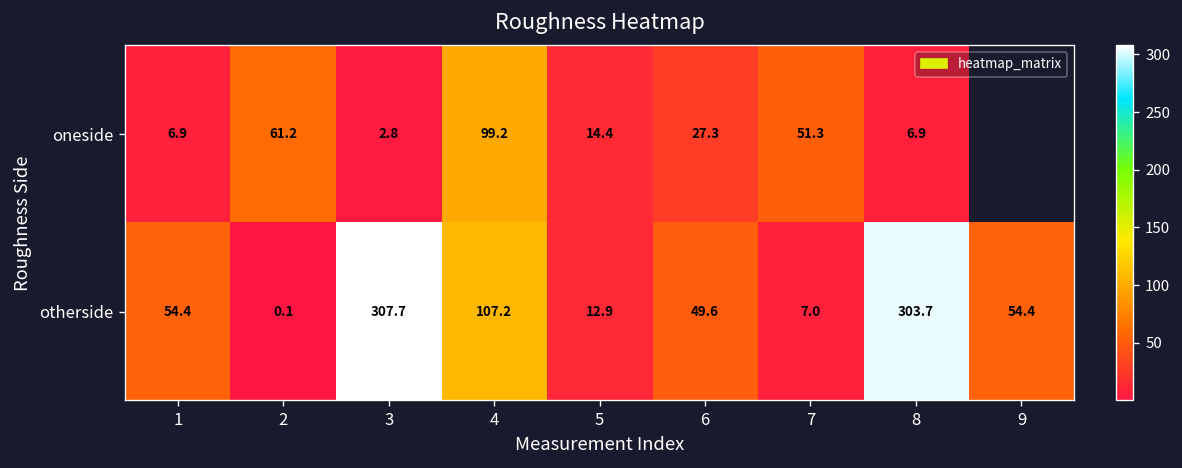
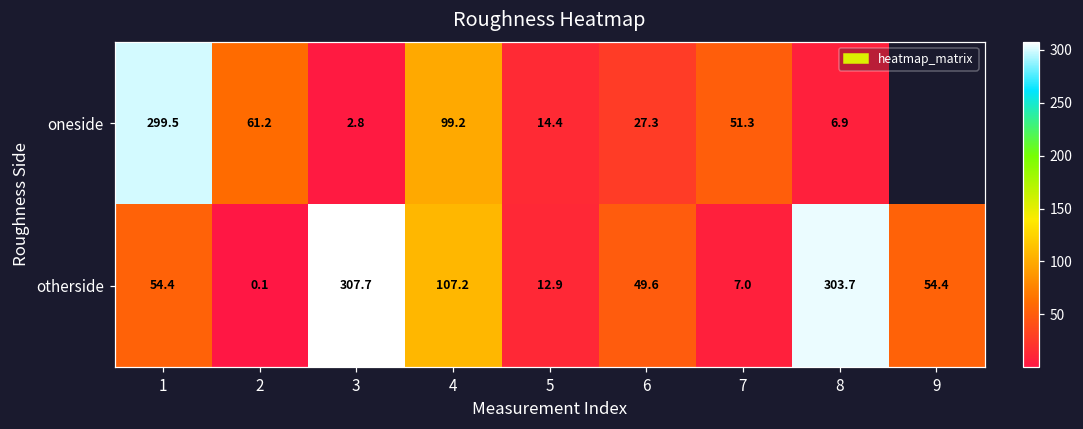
oneside, 1: 6.9 -> 299.5
